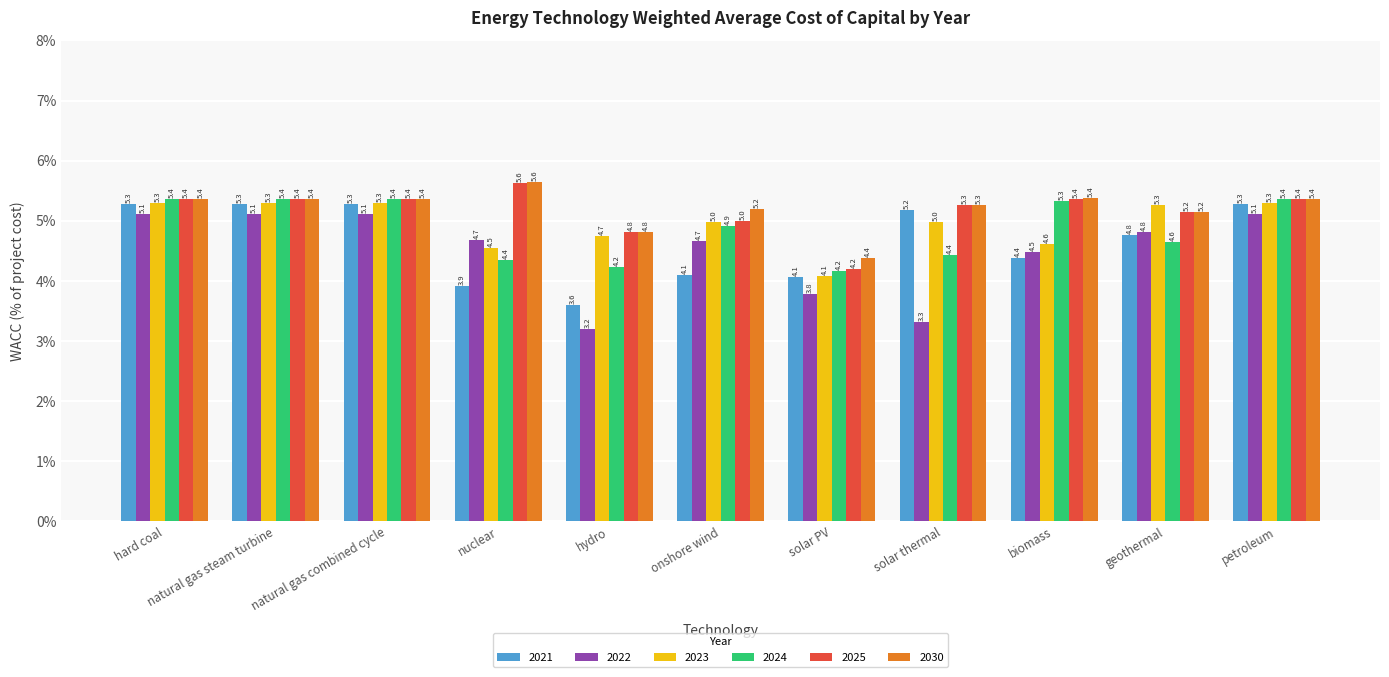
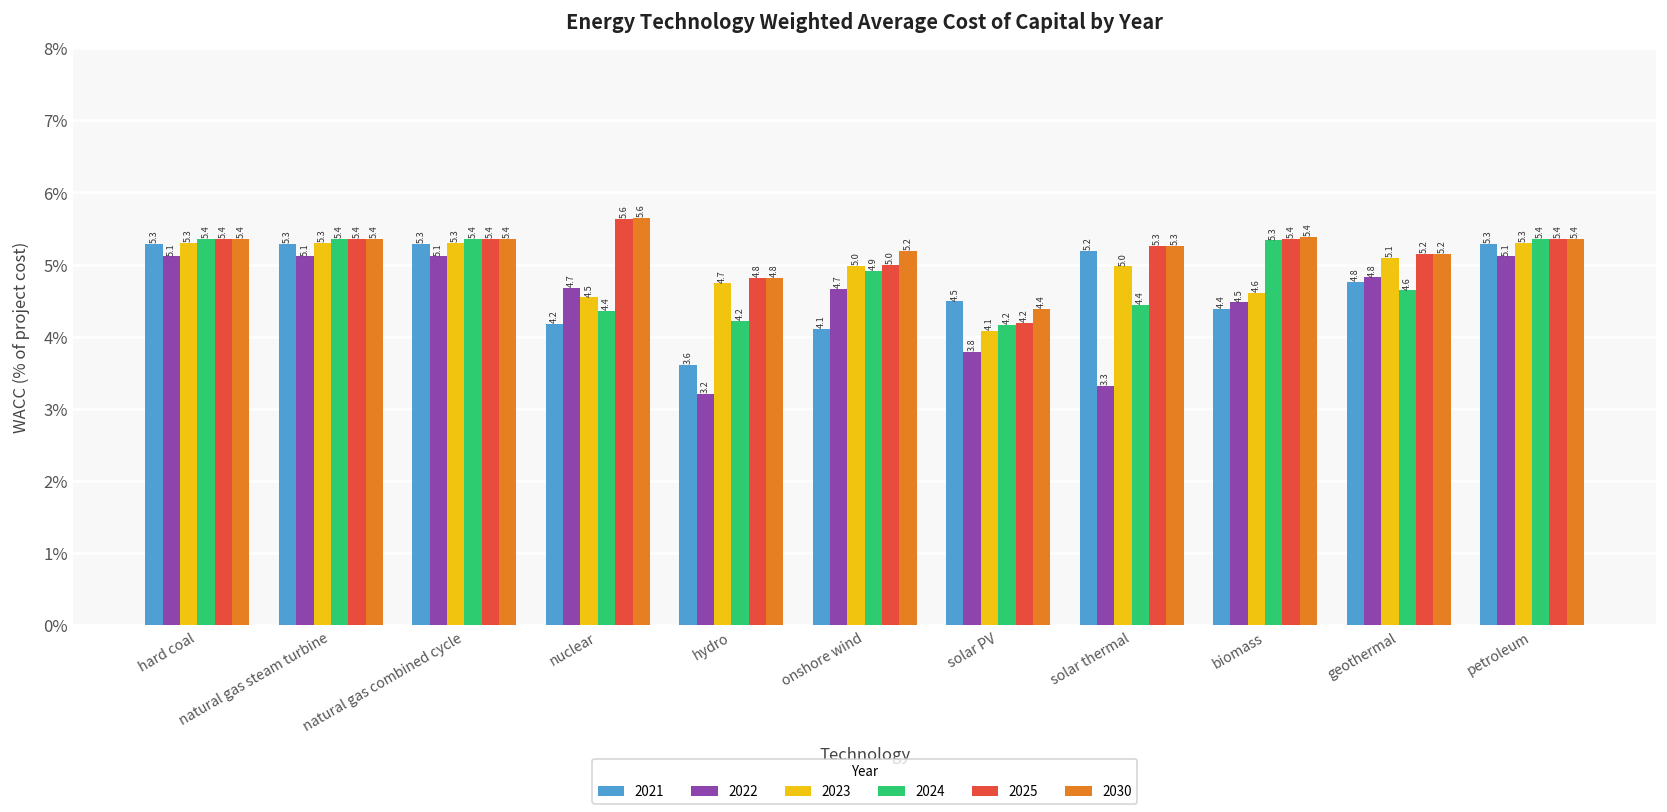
2021, nuclear: 3.9 -> 4.2
2021, solar PV: 4.1 -> 4.5
2023, geothermal: 5.3 -> 5.1
